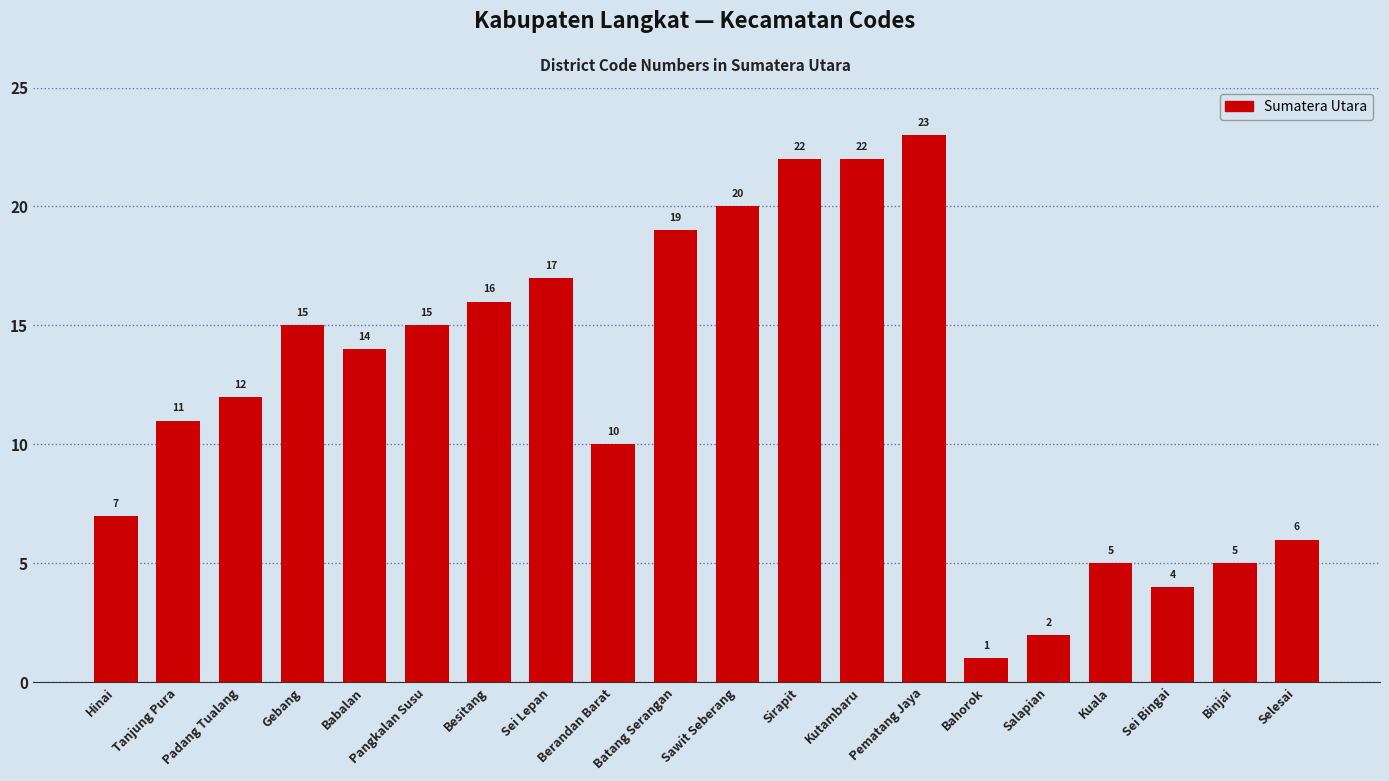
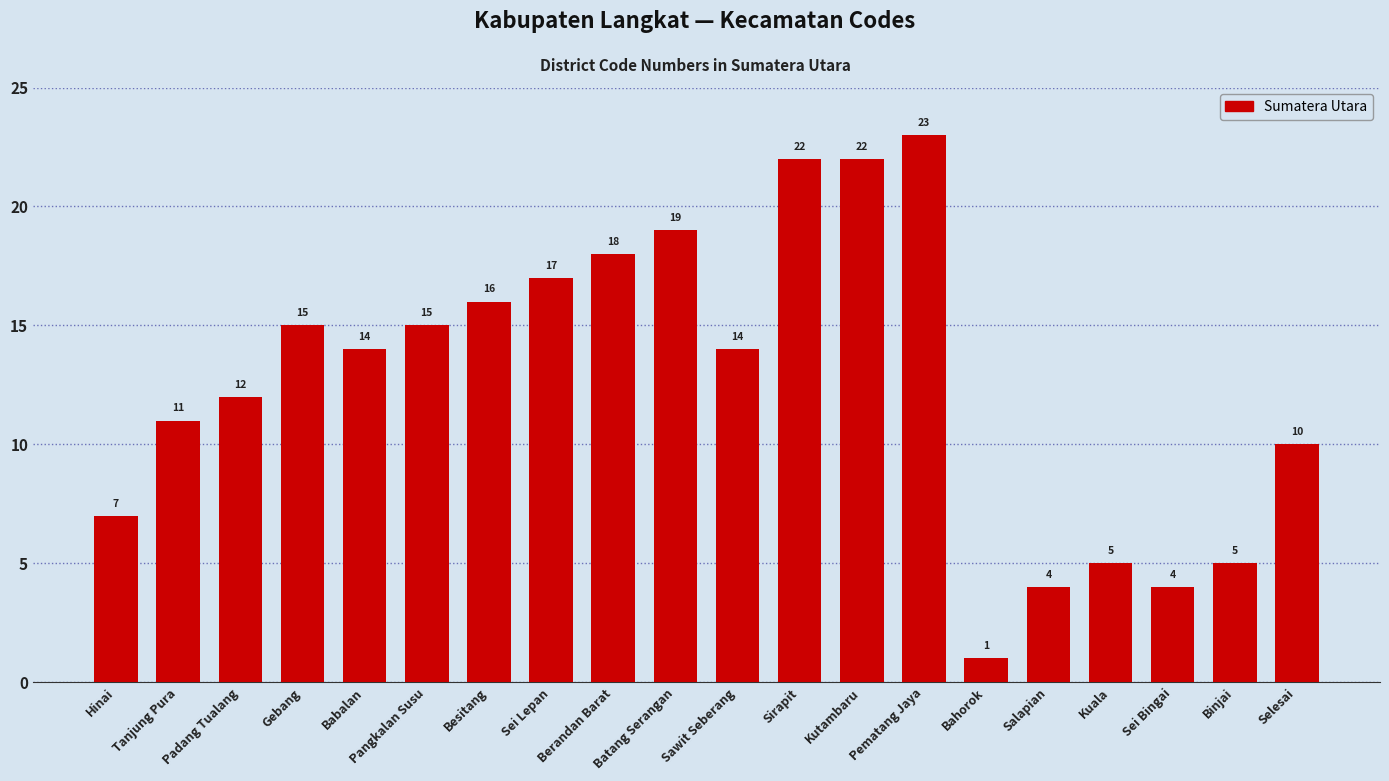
Berandan Barat: 10 -> 18
Sawit Seberang: 20 -> 14
Salapian: 2 -> 4
Selesai: 6 -> 10
